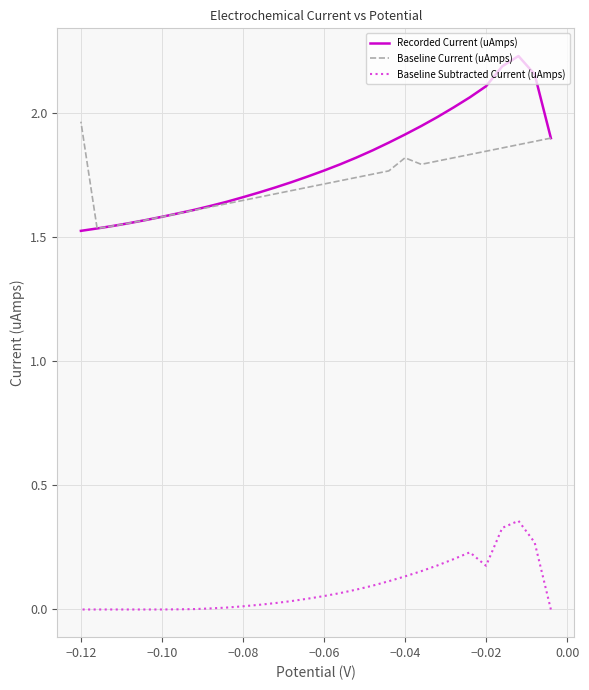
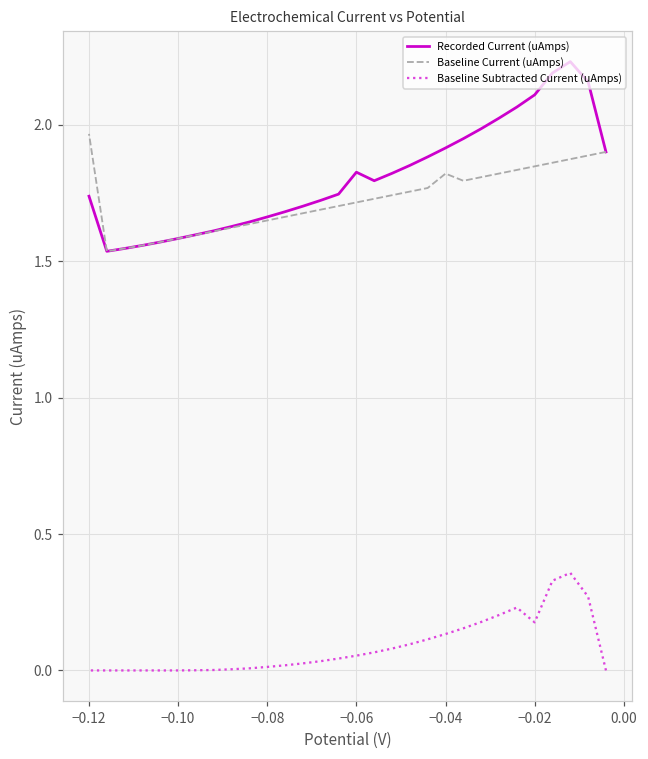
Recorded Current (uAmps), −0.12: 1.53 -> 1.74
Recorded Current (uAmps), −0.06: 1.77 -> 1.83
